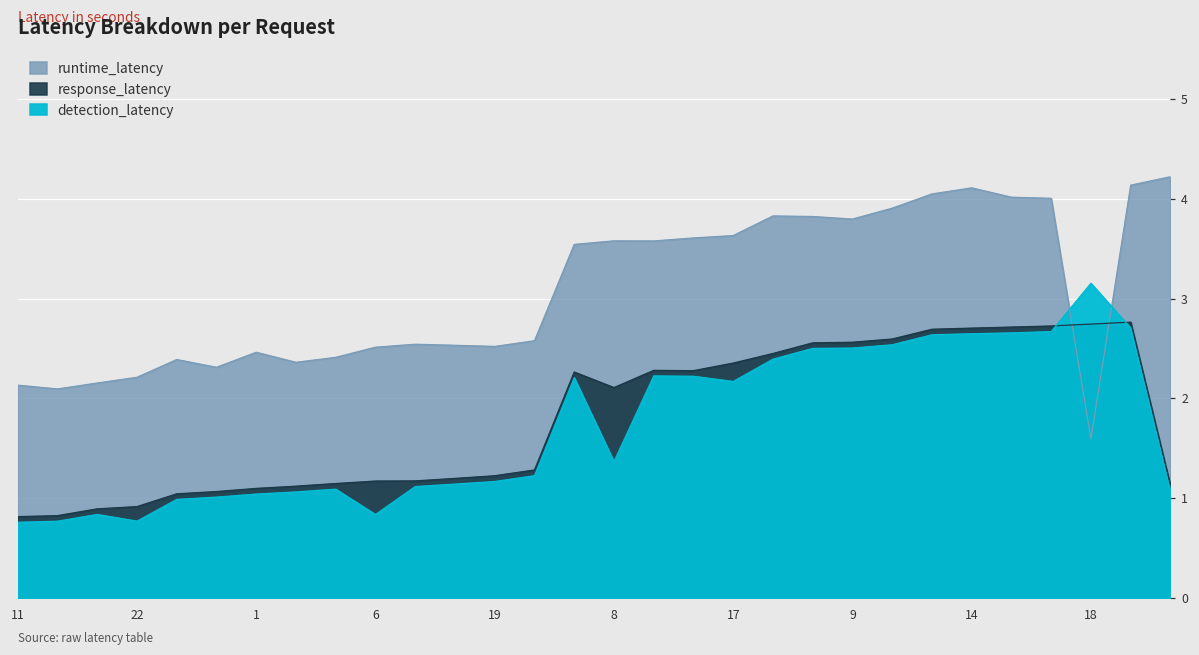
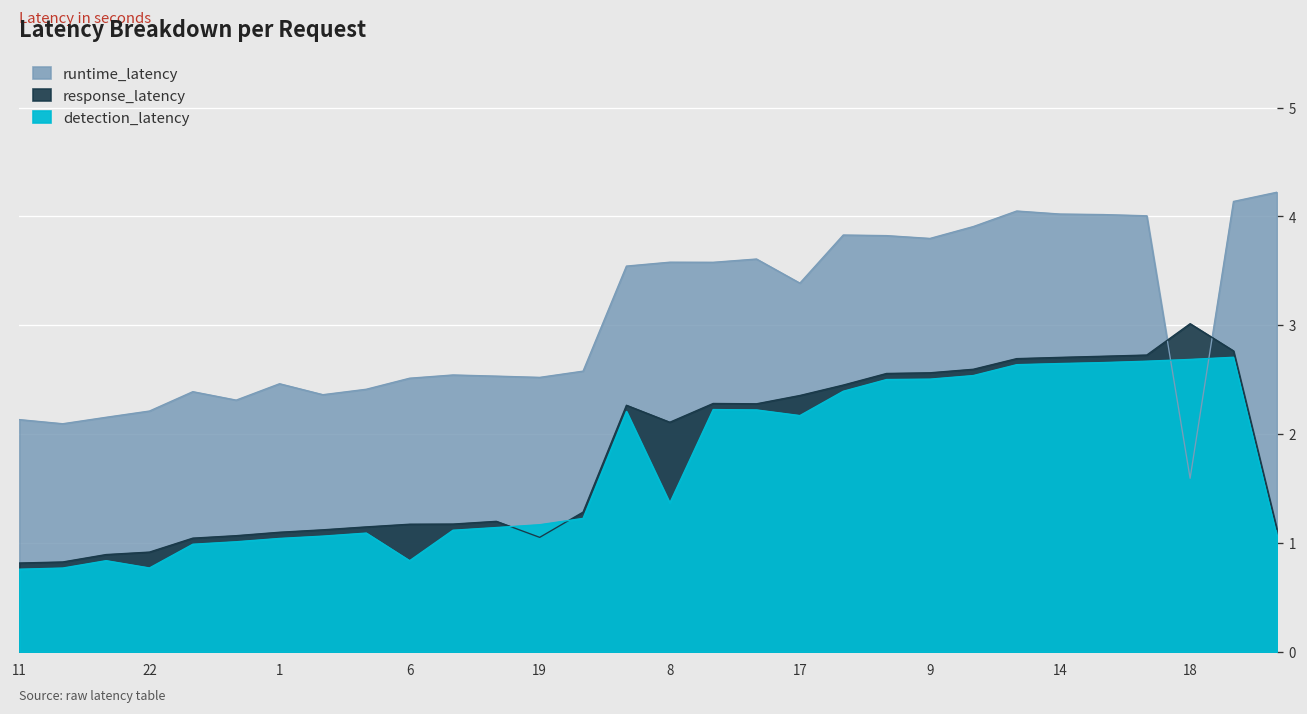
response_latency, 19: 1.2 -> 1.1
runtime_latency, 17: 3.6 -> 3.4
runtime_latency, 14: 4.1 -> 4.0
response_latency, 18: 2.7 -> 3.0
detection_latency, 18: 3.2 -> 2.7
